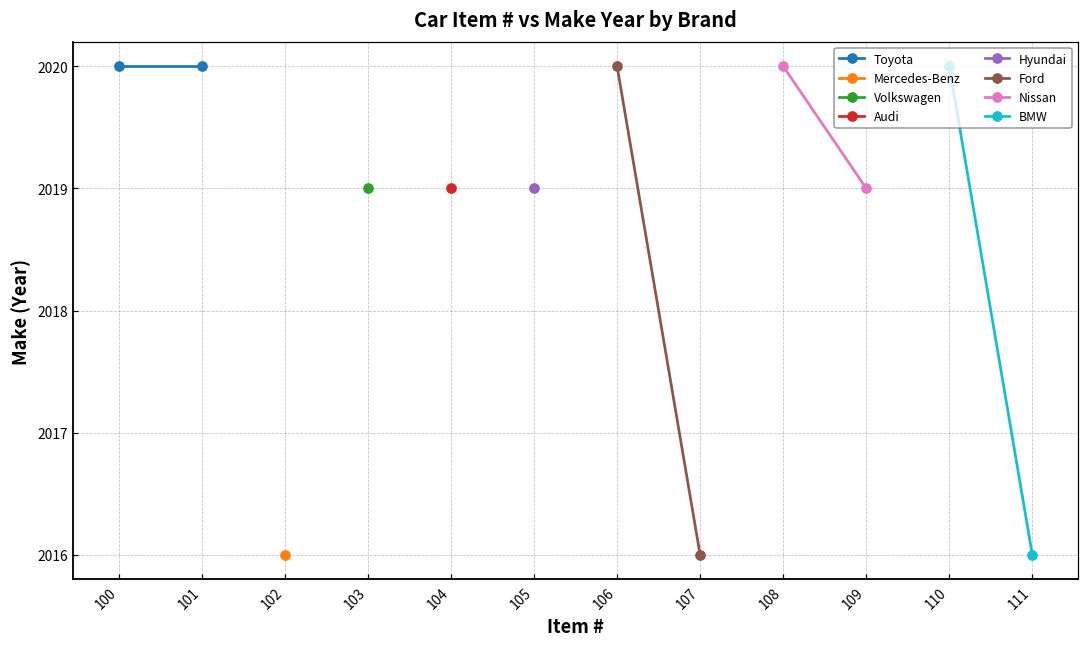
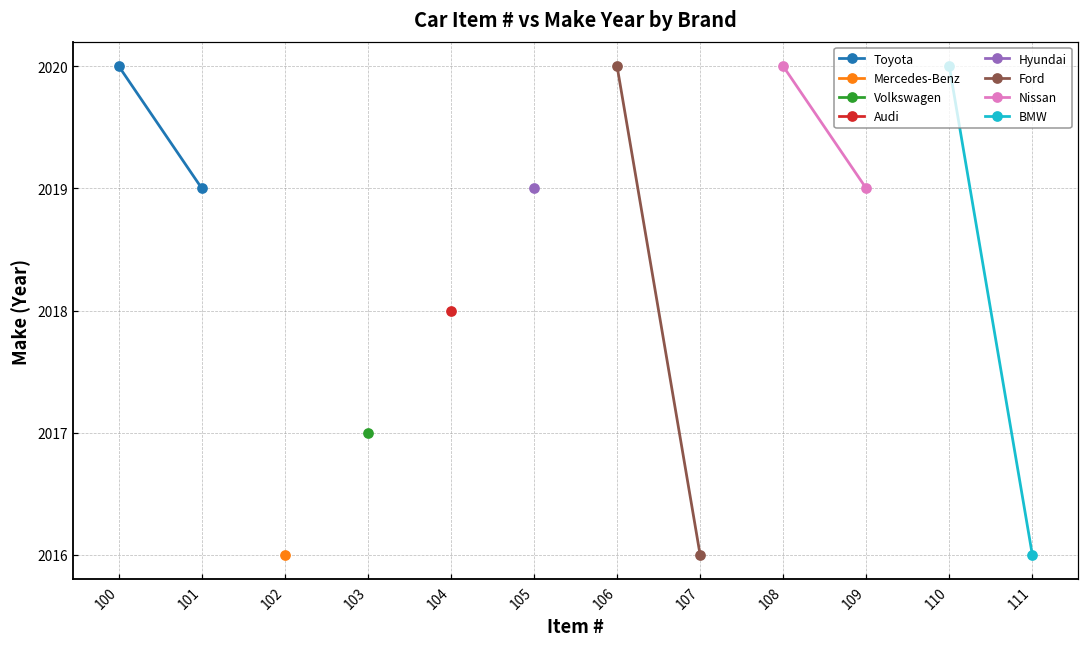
Toyota, 101: 2020 -> 2019
Volkswagen, 103: 2019 -> 2017
Audi, 104: 2019 -> 2018
